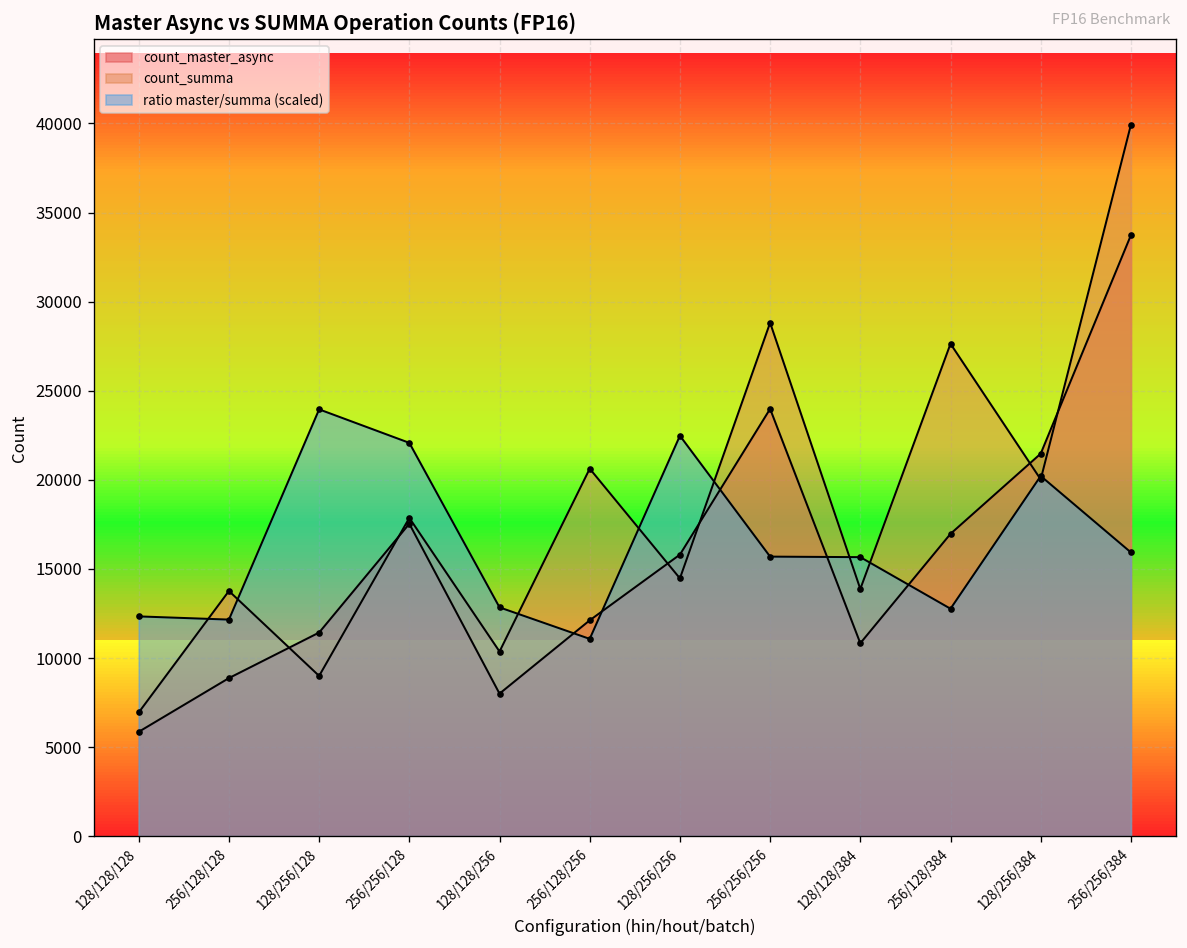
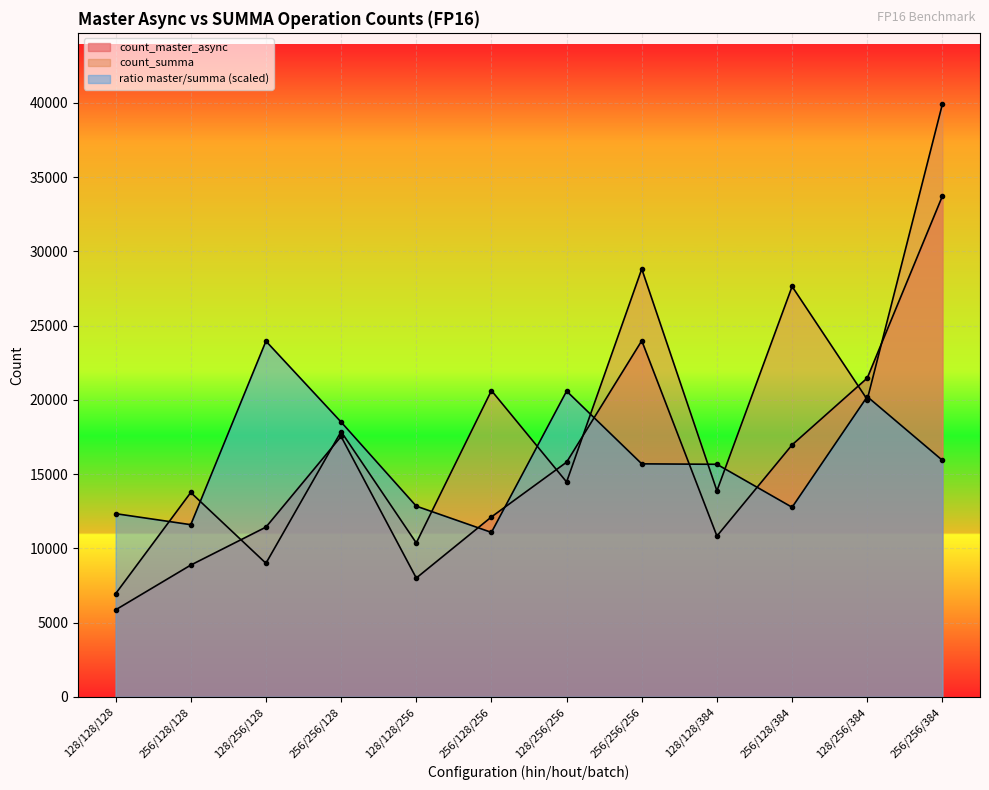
ratio master/summa (scaled), 256/128/128: 12200 -> 11600
ratio master/summa (scaled), 256/256/128: 22100 -> 18500
ratio master/summa (scaled), 128/256/256: 22500 -> 20600
